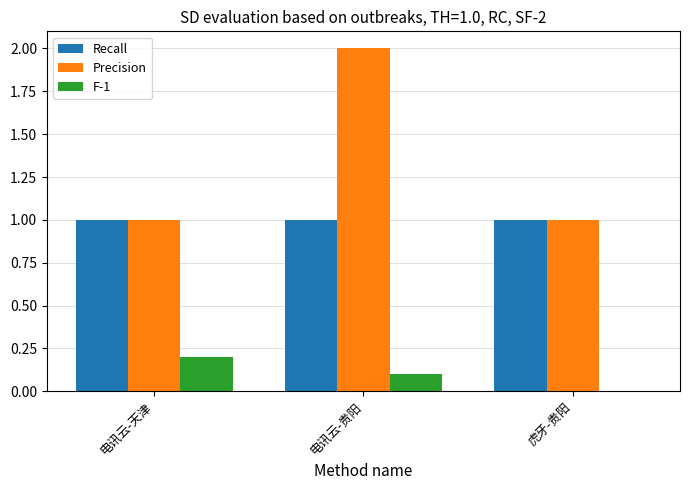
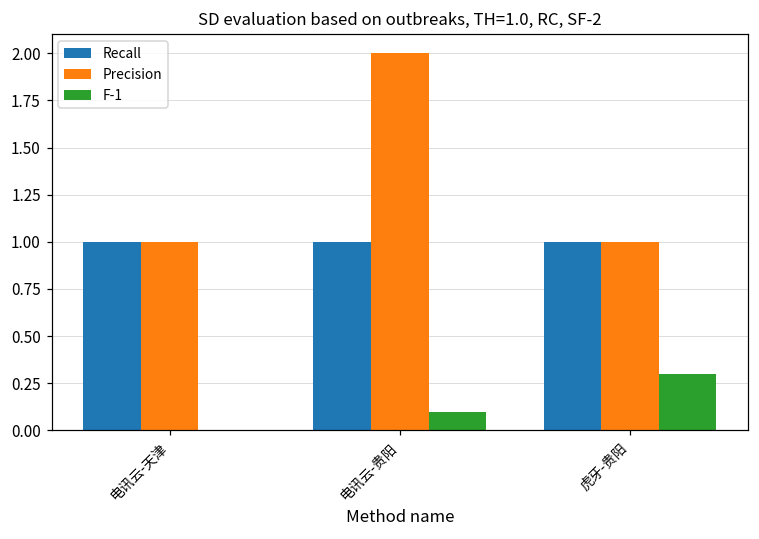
F-1, 电讯云-天津: 0.2 -> 0.0
F-1, 虎牙-贵阳: 0.0 -> 0.3
